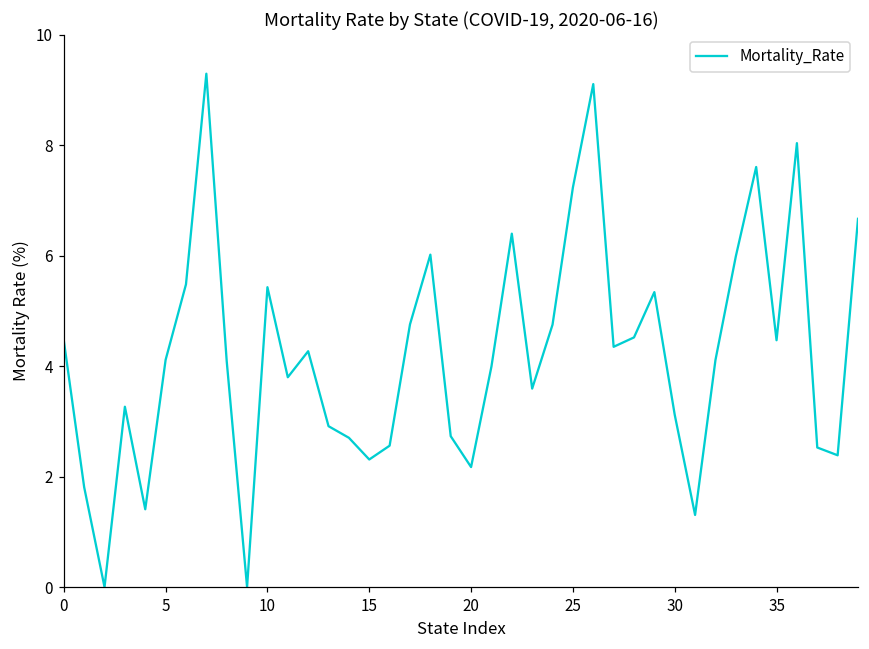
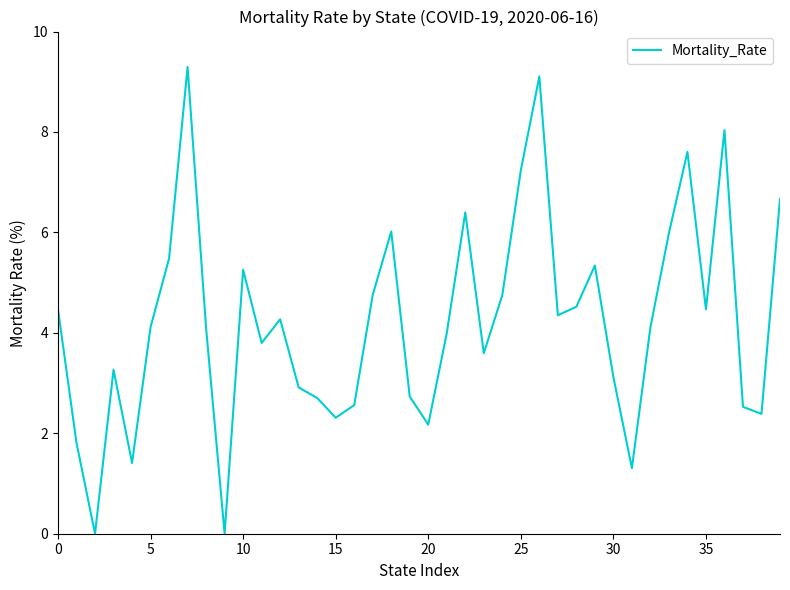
10: 5.4 -> 5.3
